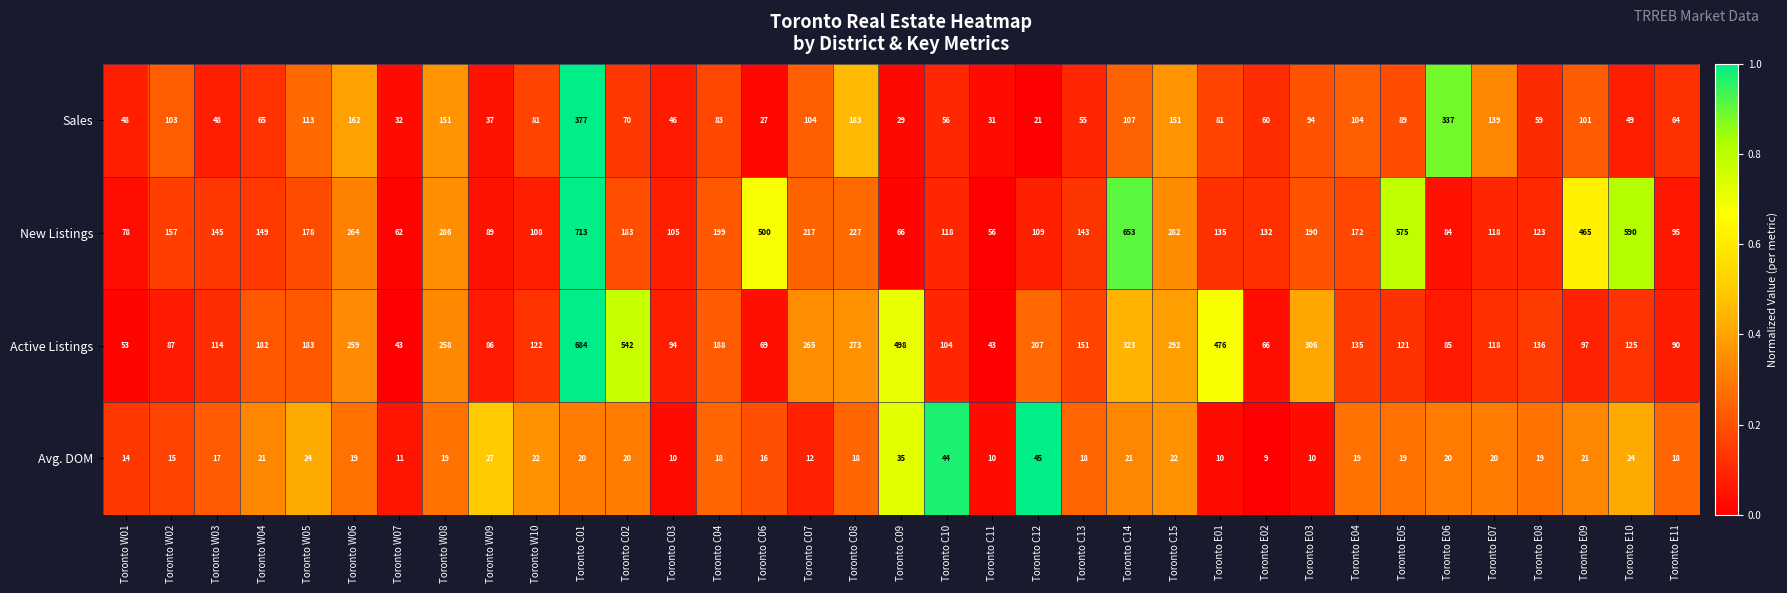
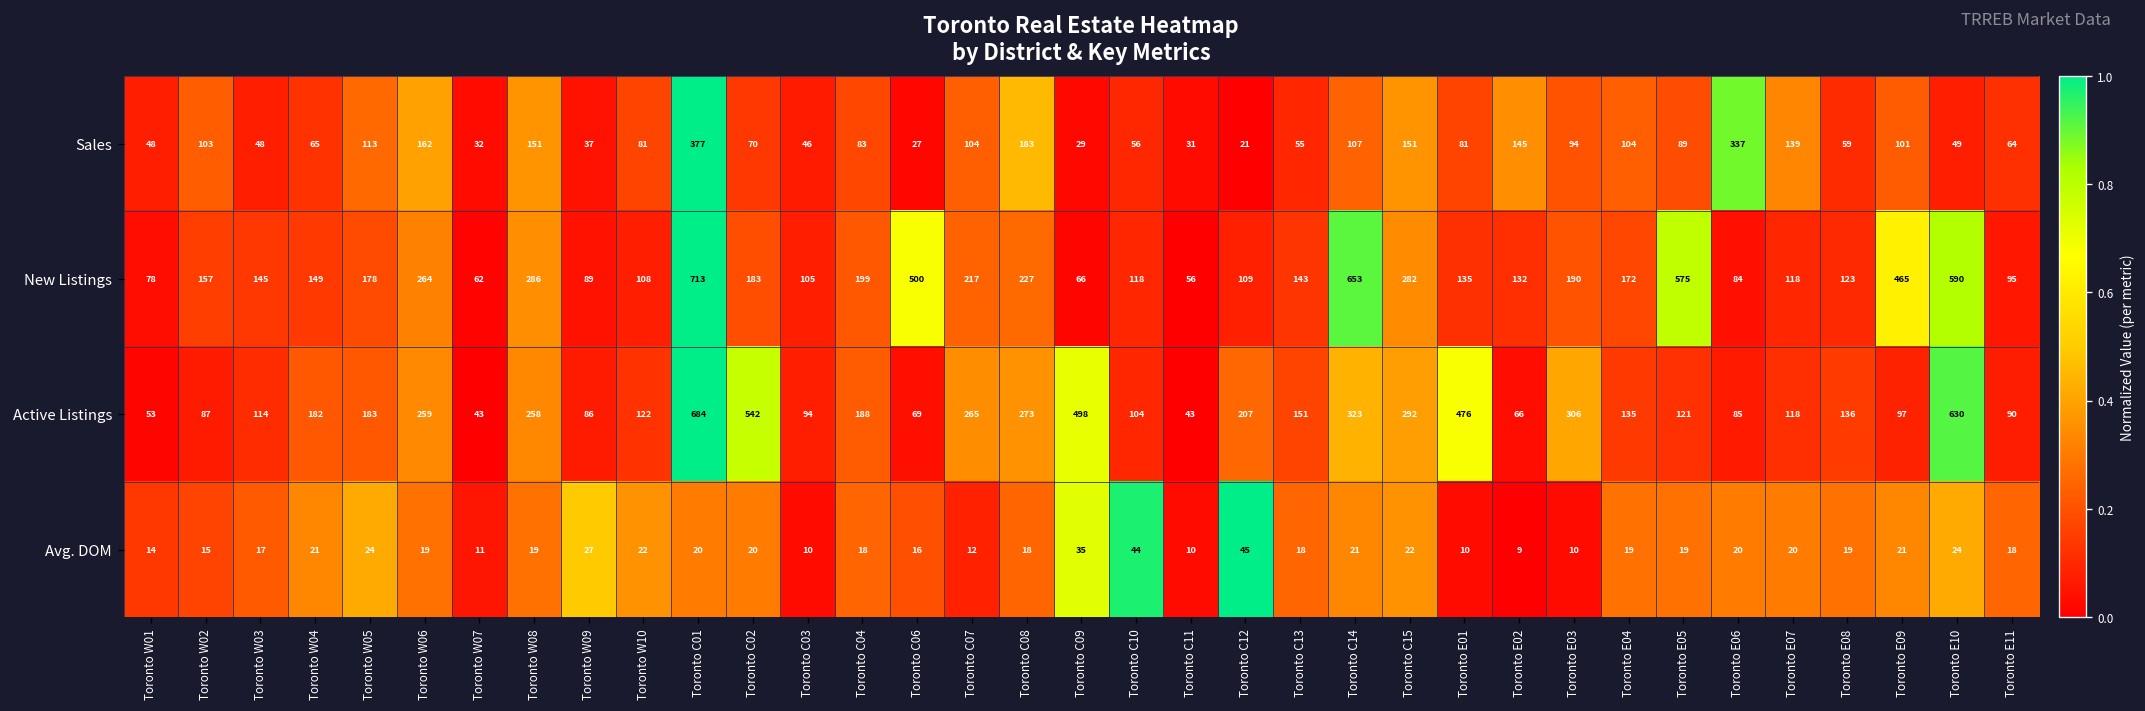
Sales, Toronto E02: 60 -> 145
Active Listings, Toronto E10: 125 -> 630
